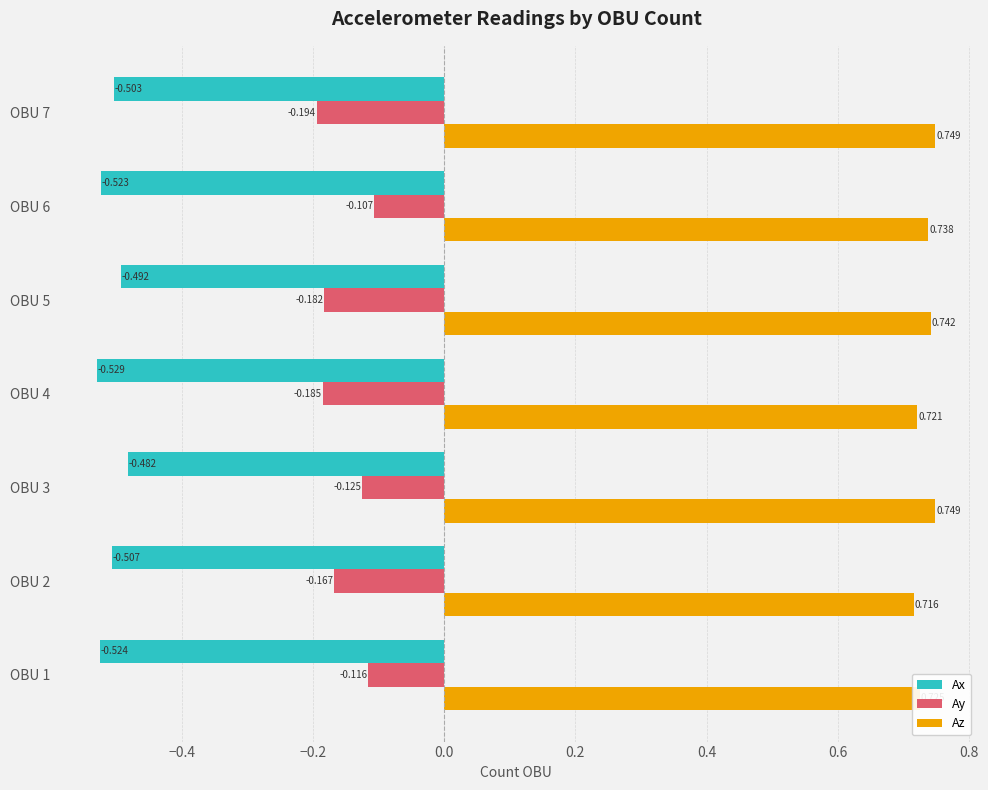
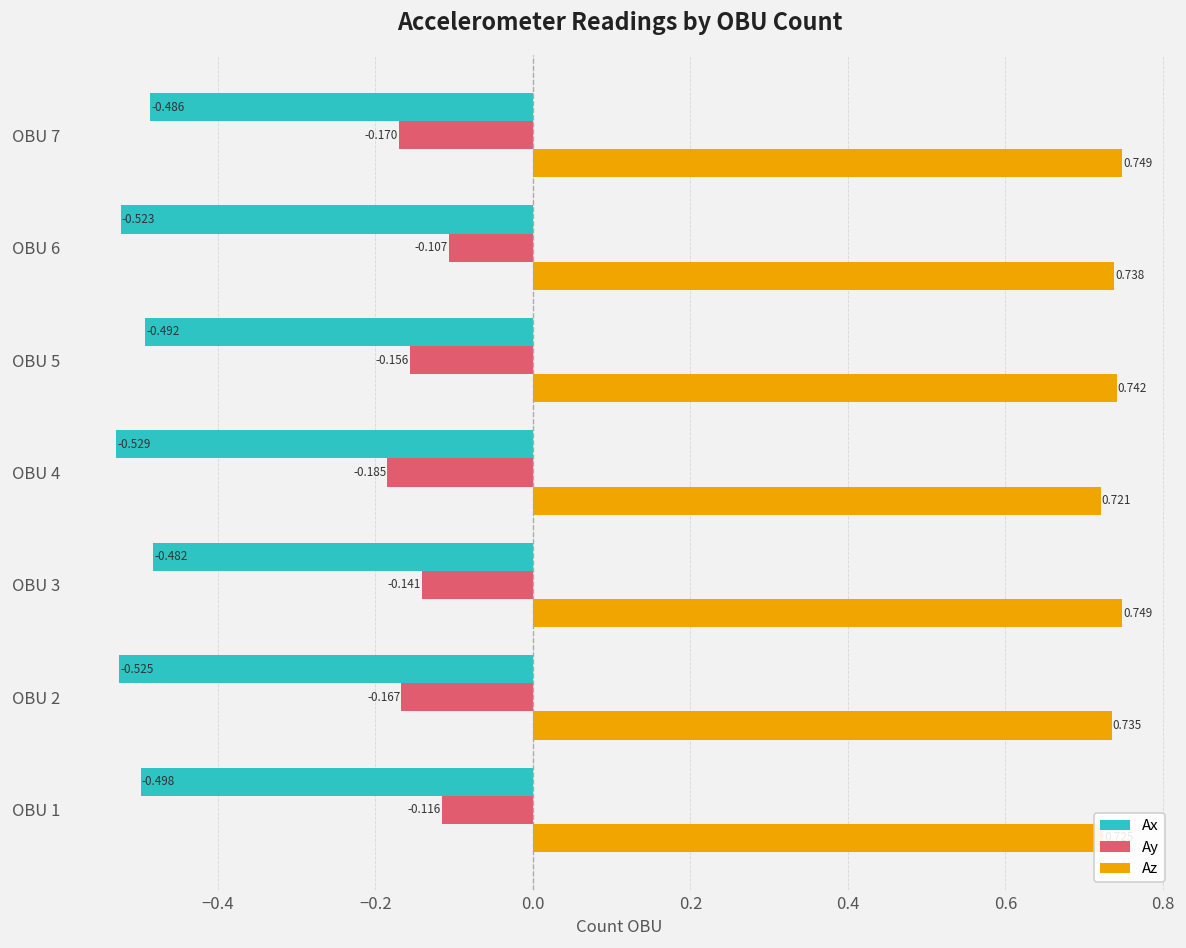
Ax, OBU 7: -0.503 -> -0.486
Ay, OBU 7: -0.194 -> -0.170
Ay, OBU 5: -0.182 -> -0.156
Ay, OBU 3: -0.125 -> -0.141
Ax, OBU 2: -0.507 -> -0.525
Az, OBU 2: 0.716 -> 0.735
Ax, OBU 1: -0.524 -> -0.498
